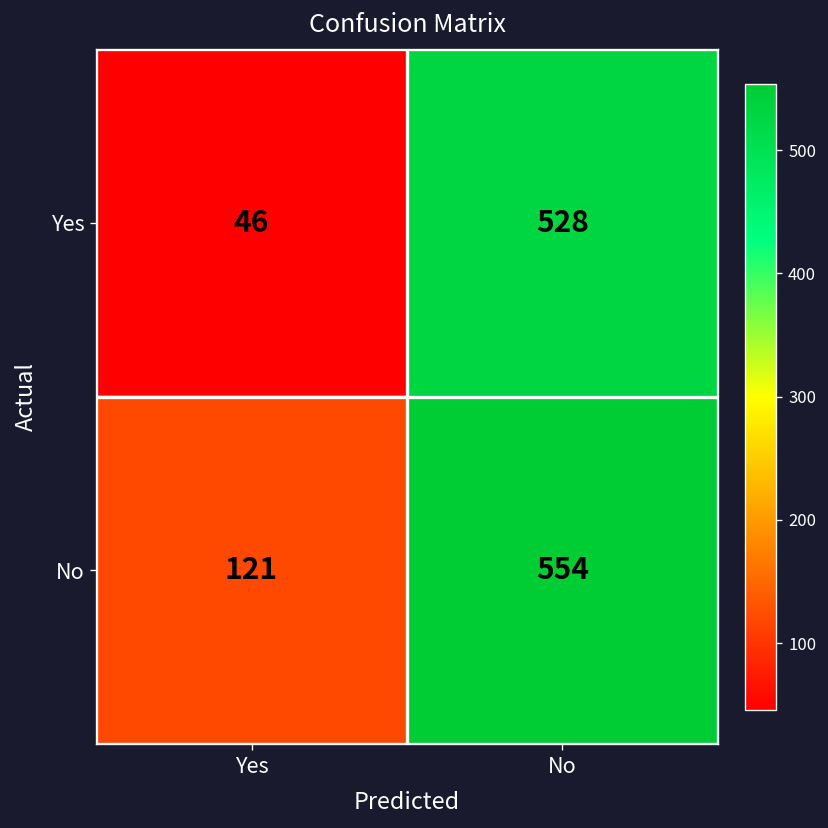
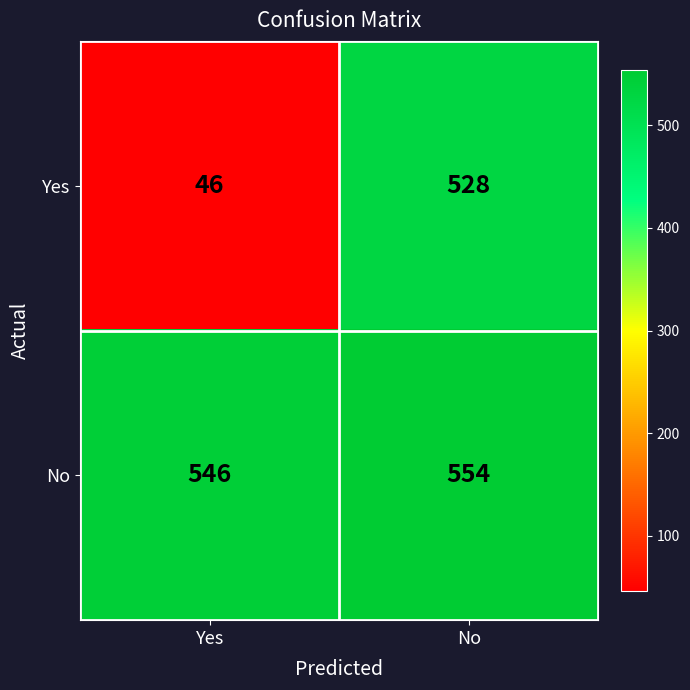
No, Yes: 121 -> 546
